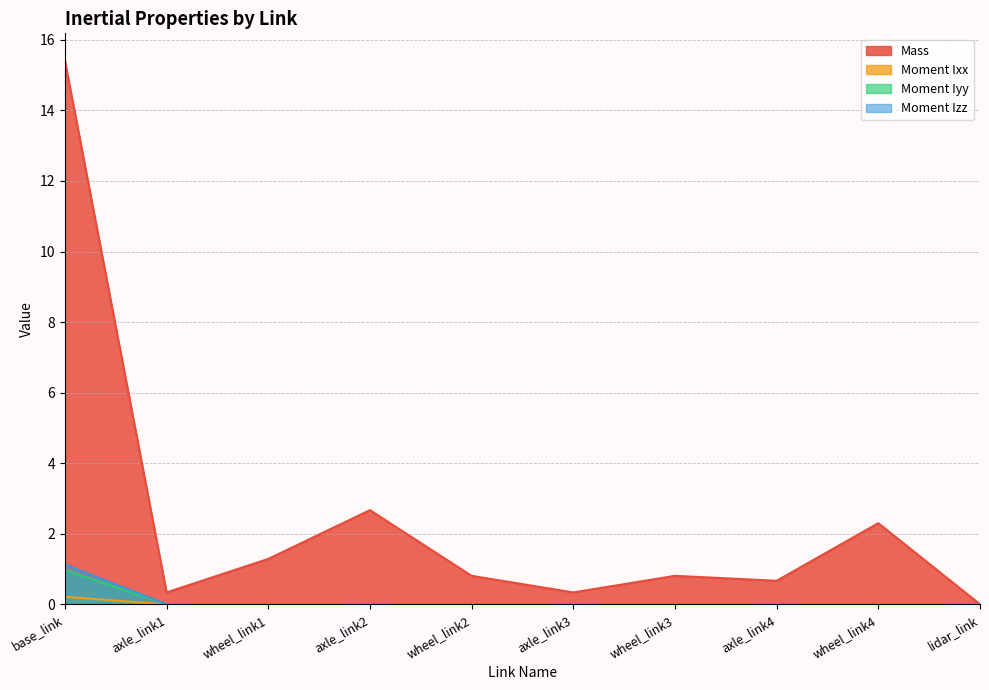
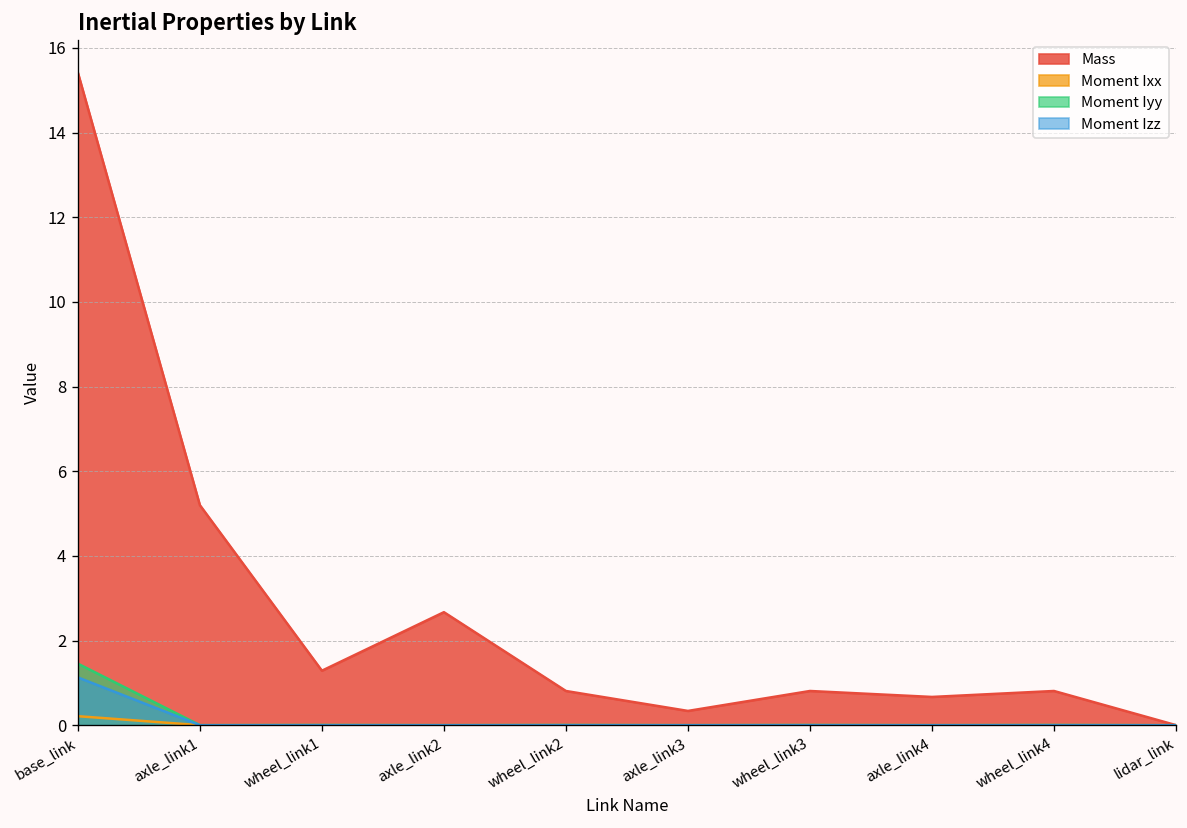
Moment Iyy, base_link: 1.0 -> 1.5
Mass, axle_link1: 0.3 -> 5.2
Mass, wheel_link4: 2.3 -> 0.8
